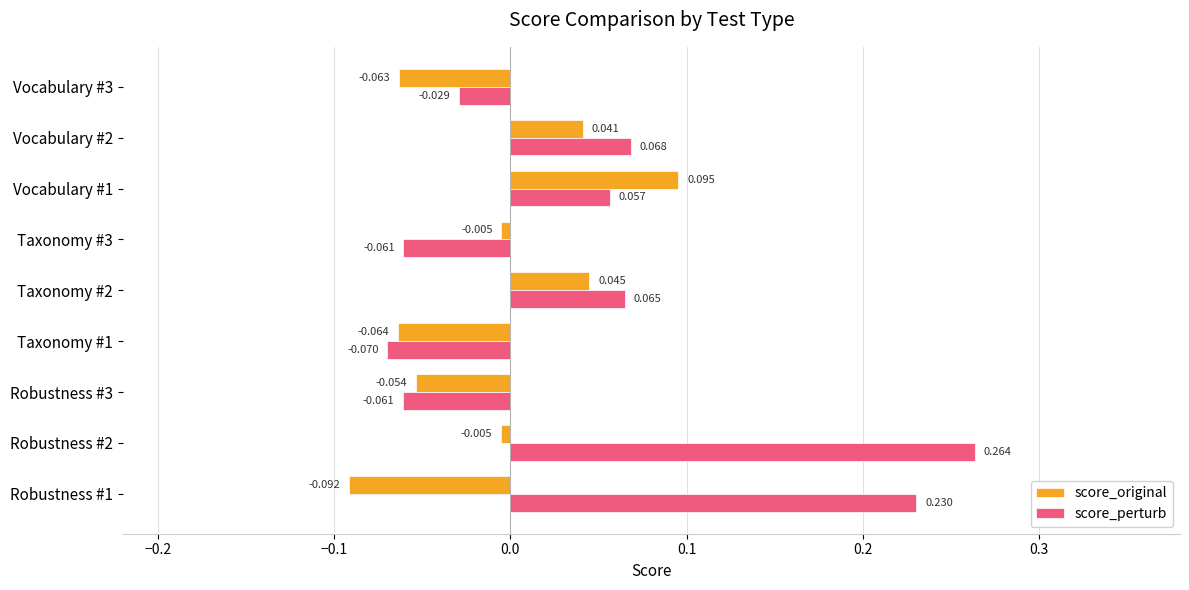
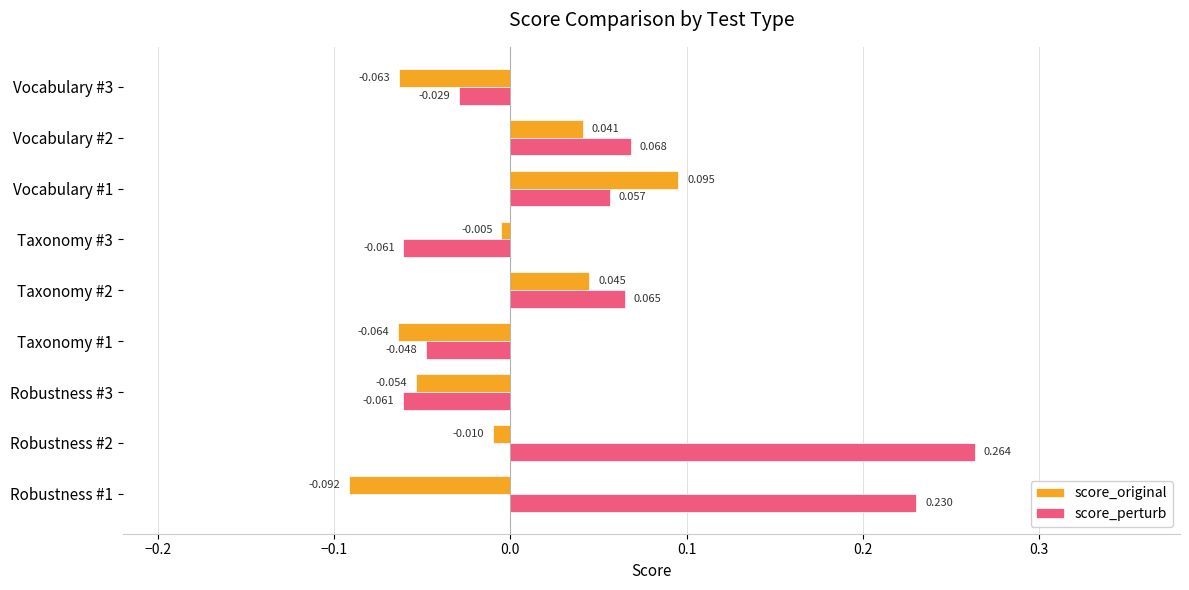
score_perturb, Taxonomy #1: -0.070 -> -0.048
score_original, Robustness #2: -0.005 -> -0.010
